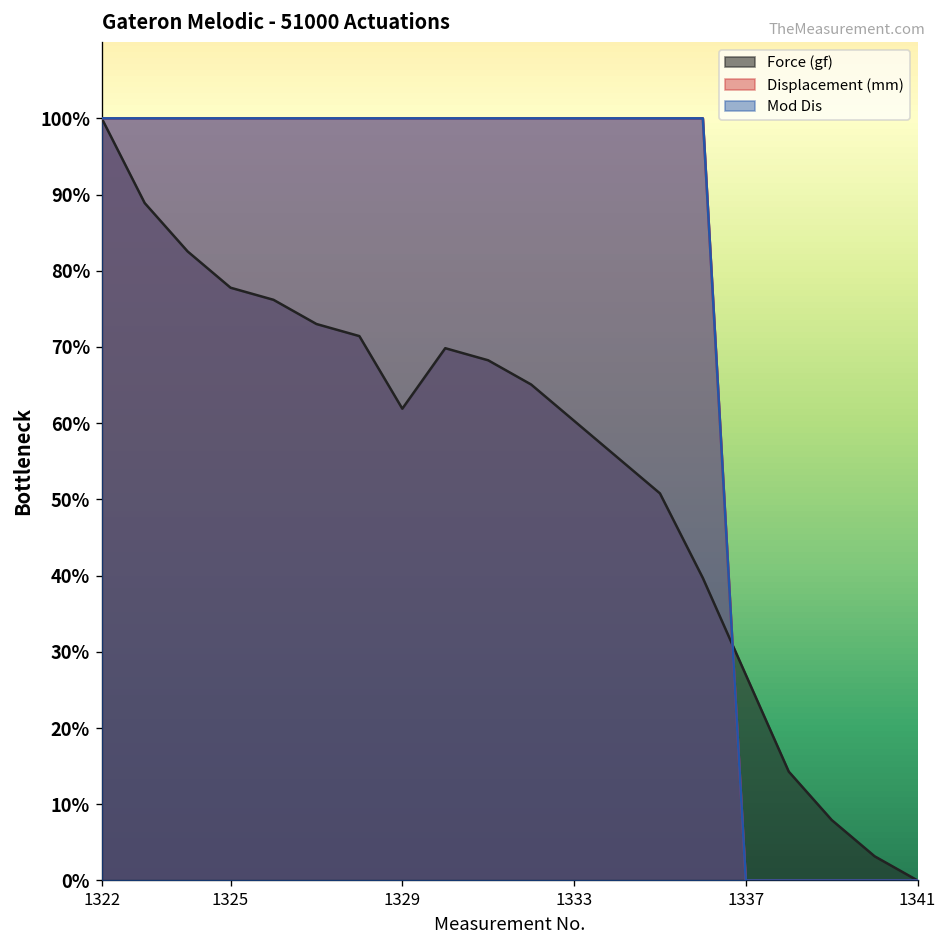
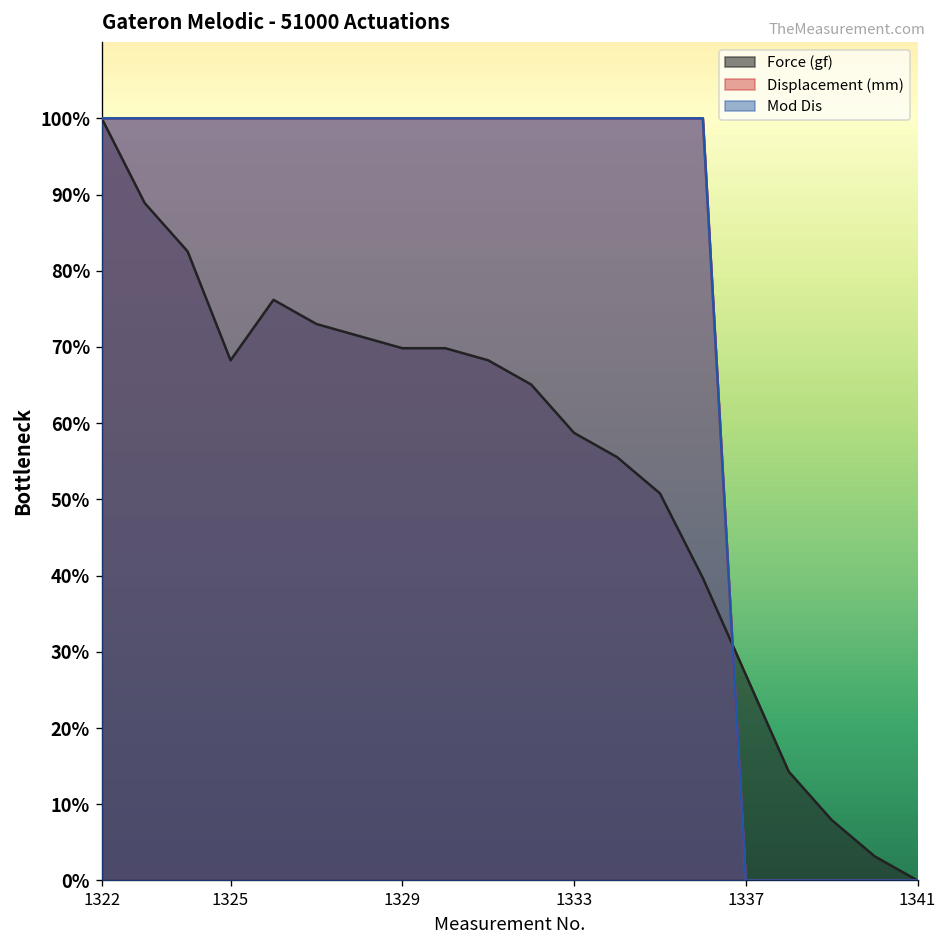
Force (gf), 1325: 78% -> 68%
Force (gf), 1329: 62% -> 70%
Force (gf), 1333: 60% -> 59%
